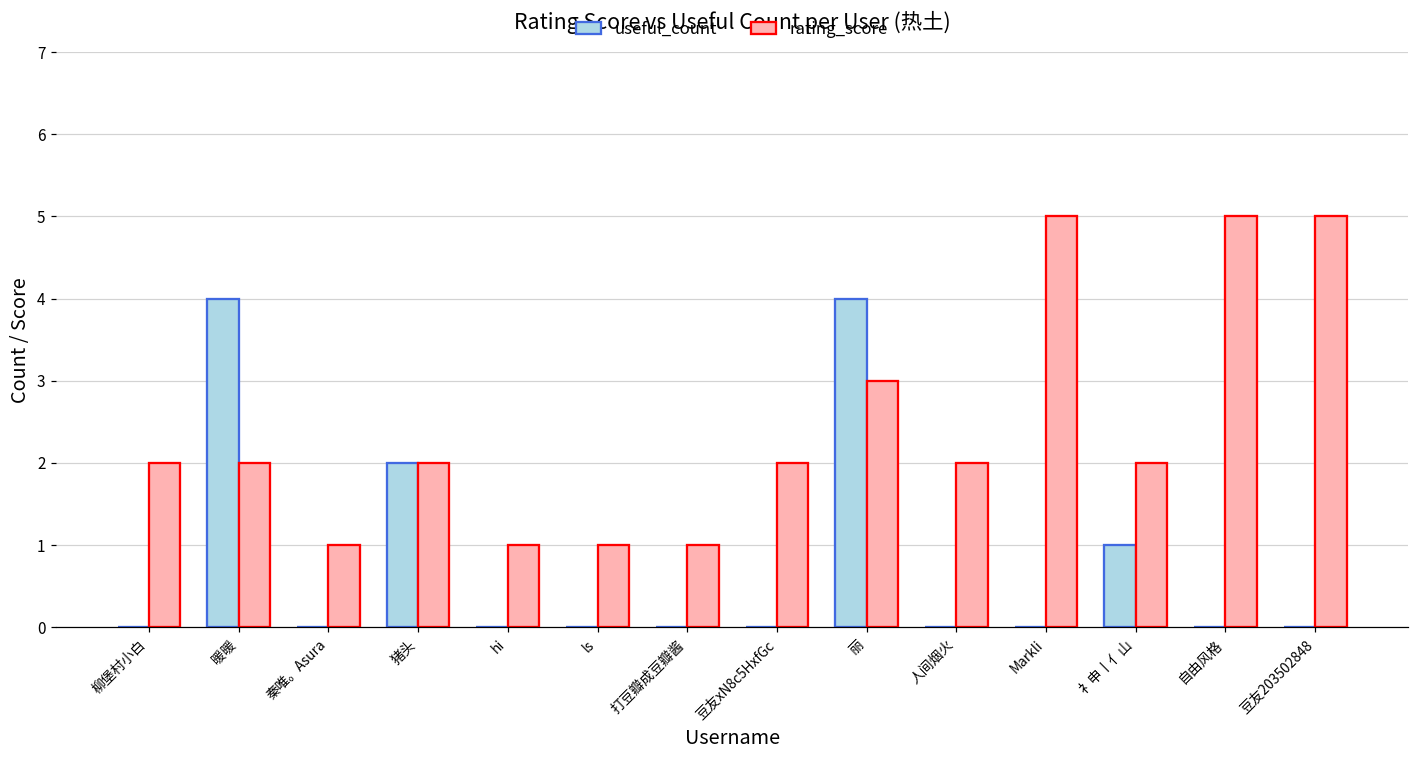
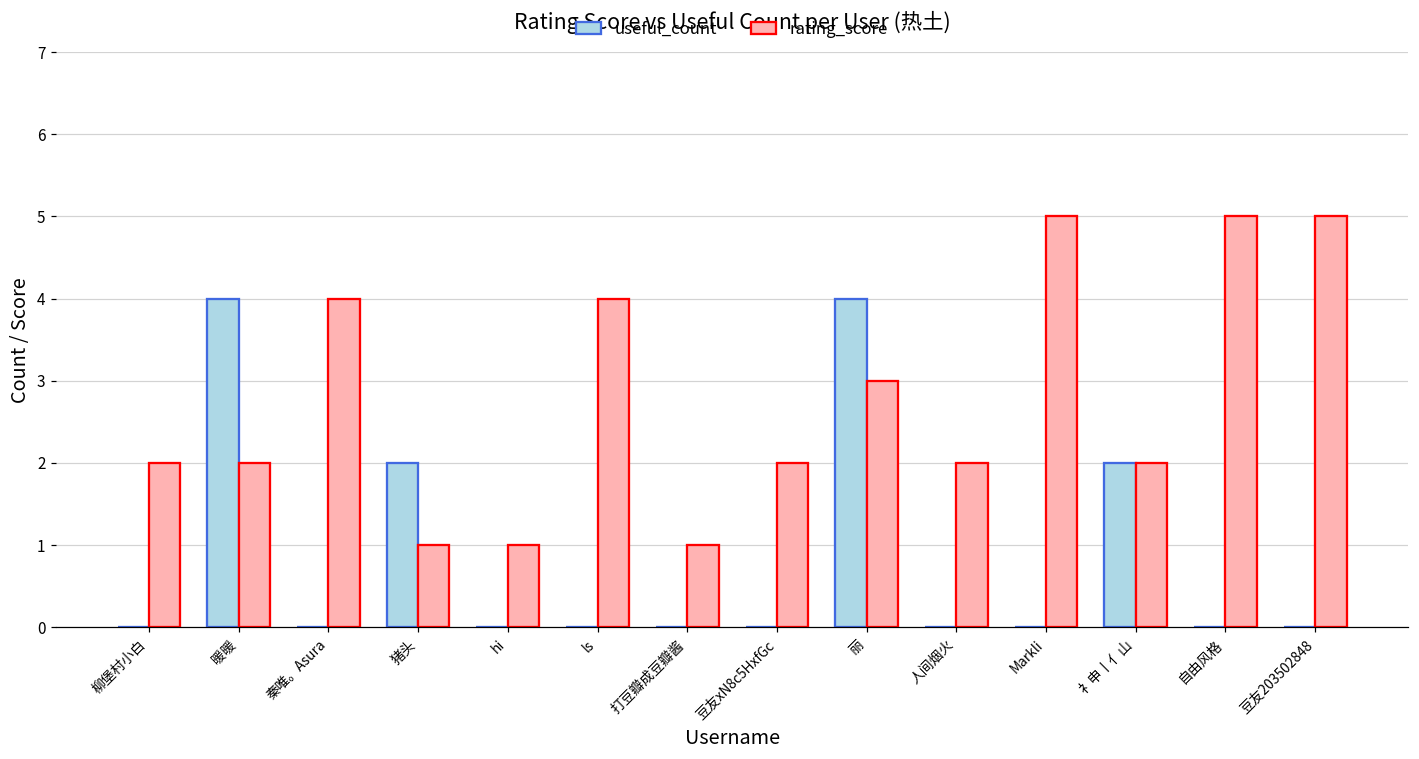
rating_score, 秦唯。Asura: 1 -> 4
rating_score, 猪头: 2 -> 1
rating_score, ls: 1 -> 4
useful_count, 礻申丨亻山: 1 -> 2
